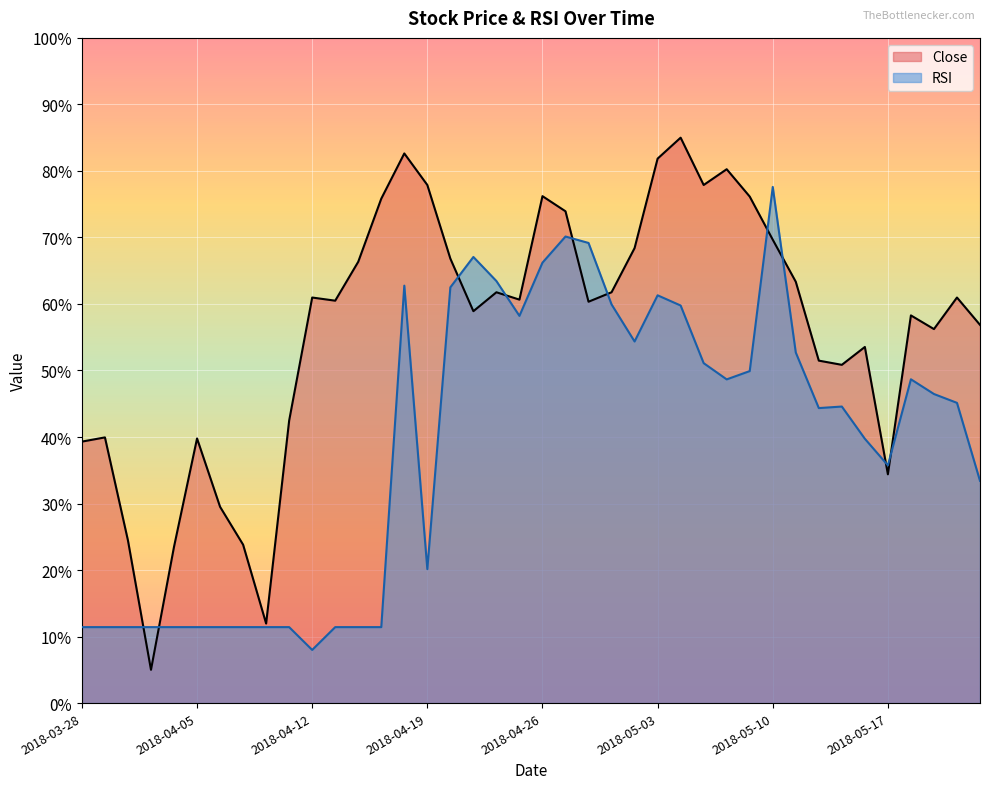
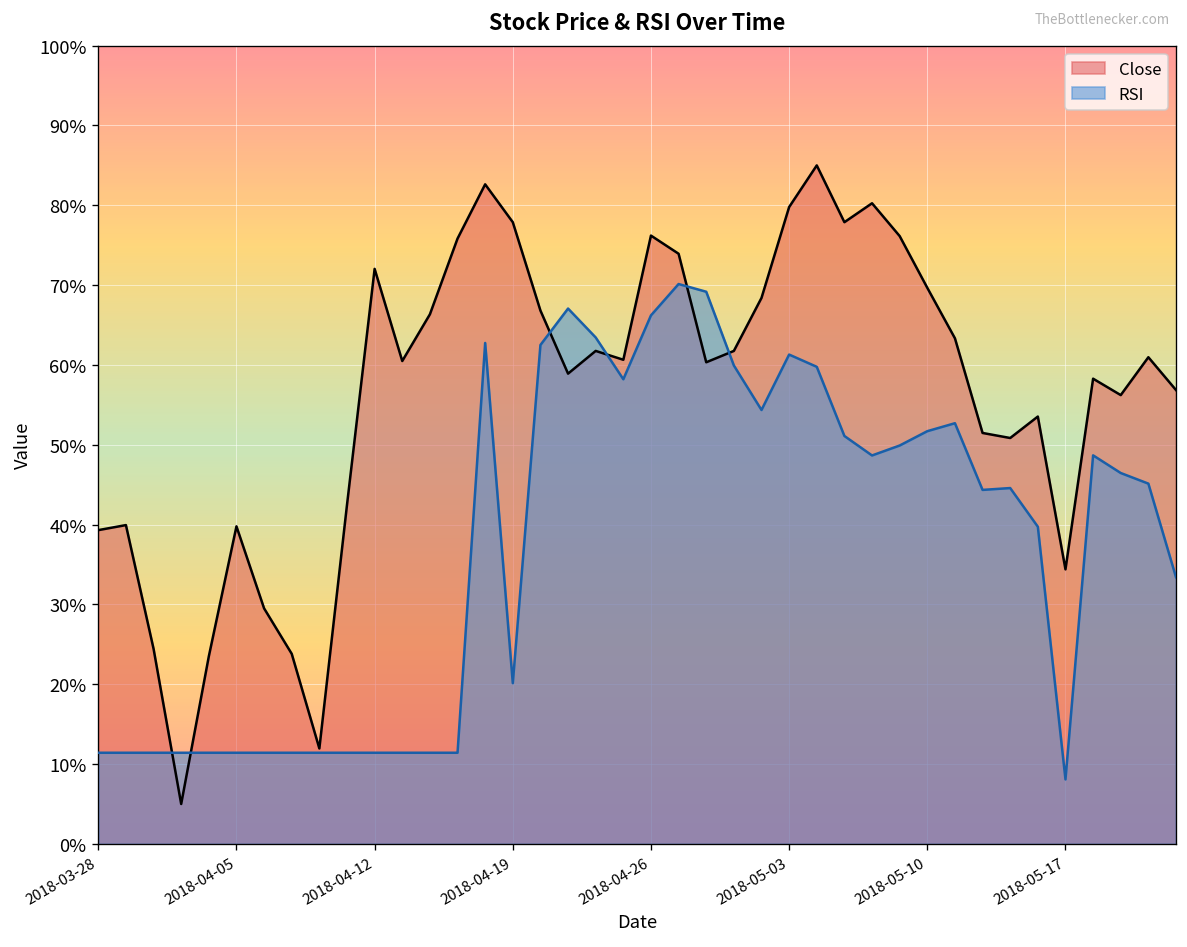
Close, 2018-04-12: 61% -> 72%
RSI, 2018-04-12: 8% -> 11%
Close, 2018-05-03: 82% -> 80%
RSI, 2018-05-10: 78% -> 52%
RSI, 2018-05-17: 36% -> 8%
